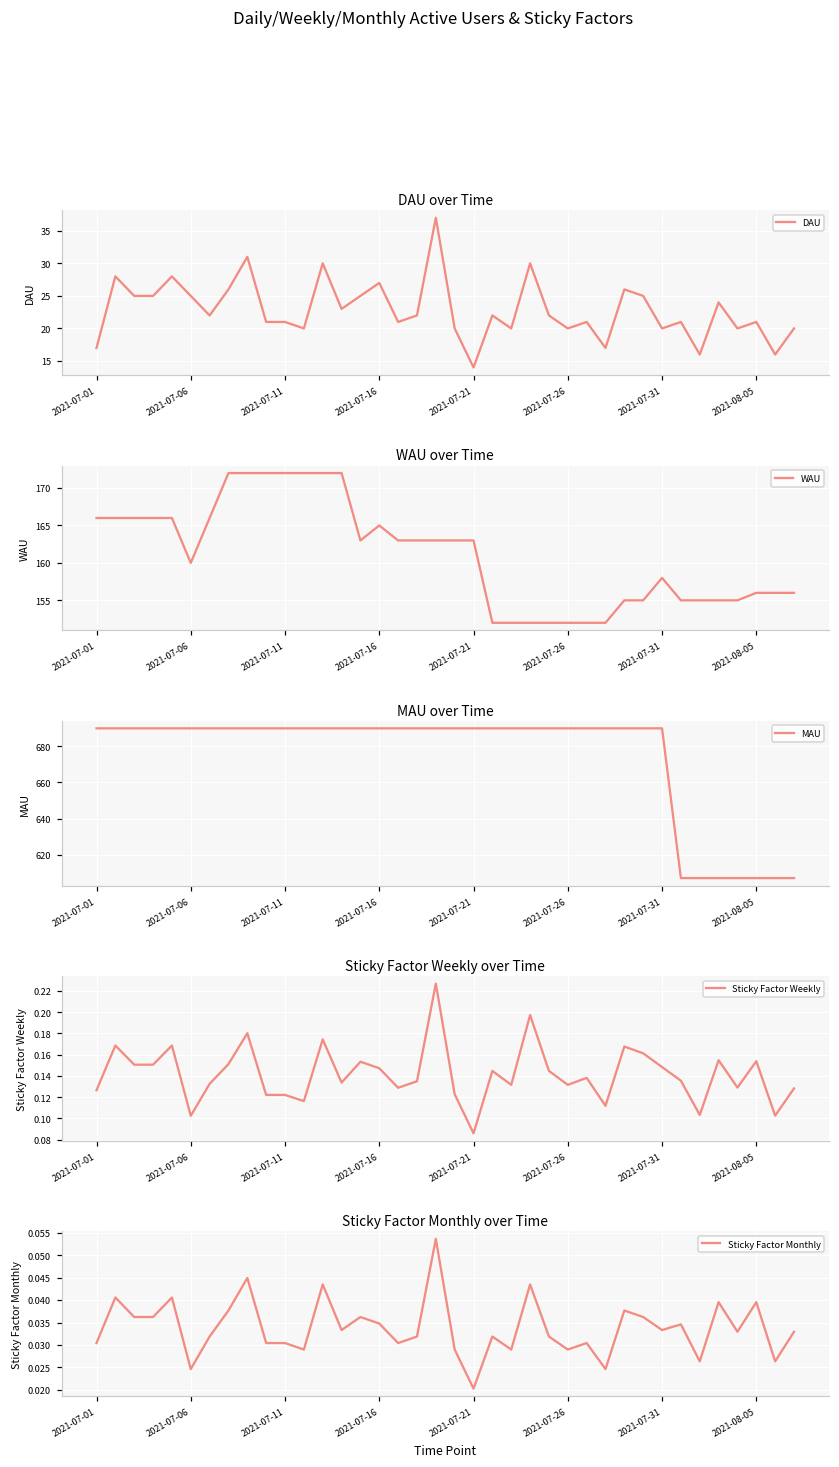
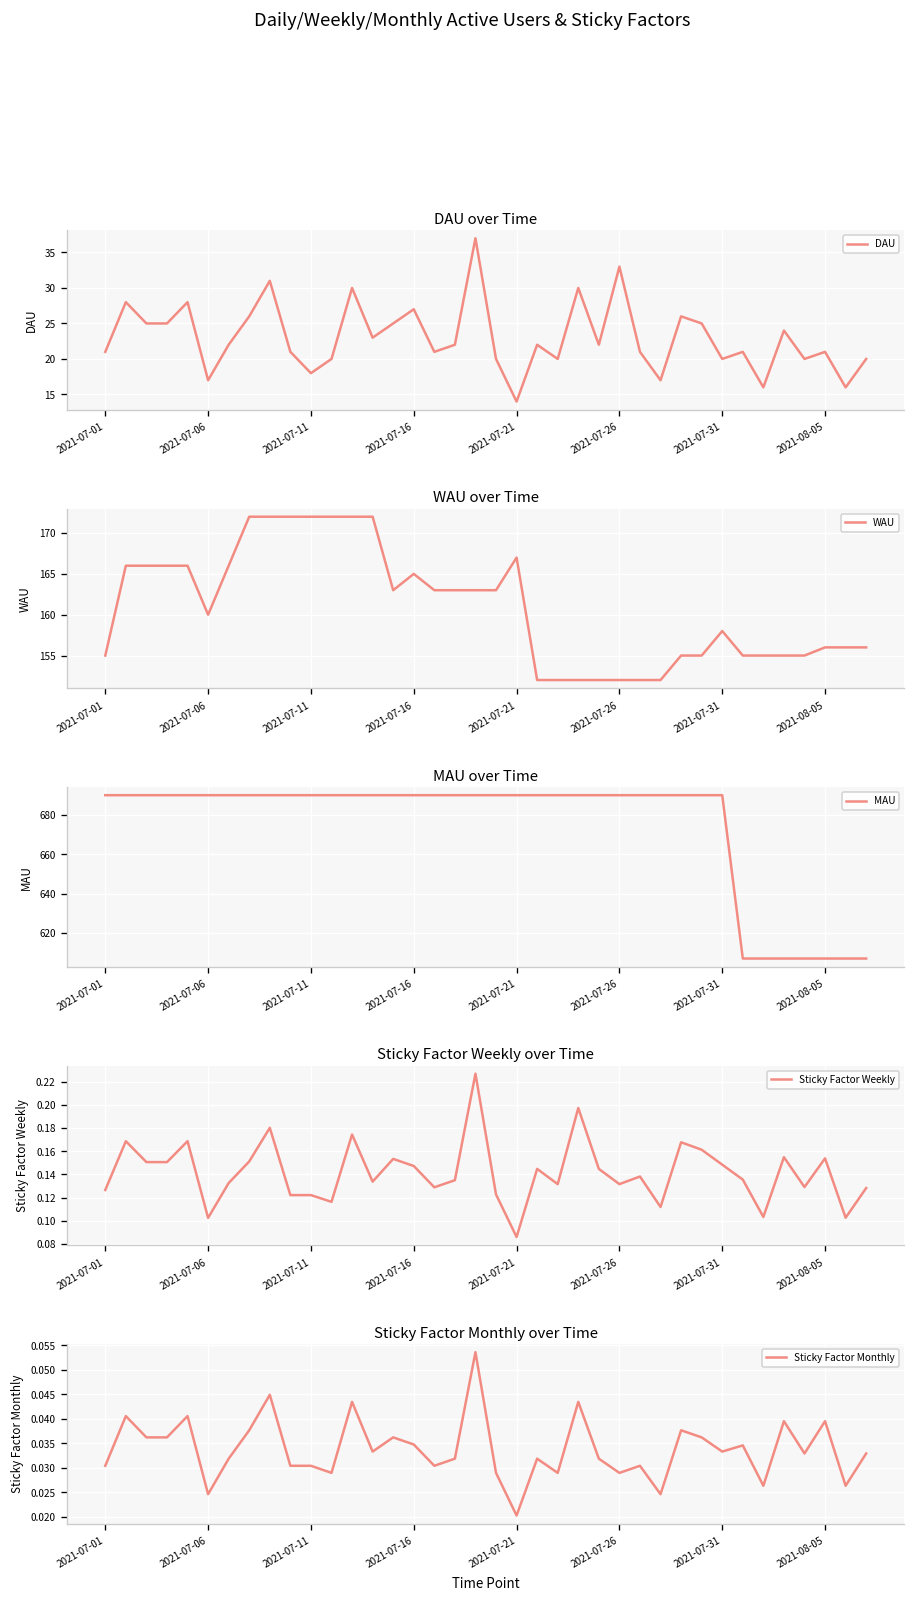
DAU over Time, 2021-07-01: 17 -> 21
DAU over Time, 2021-07-06: 25 -> 17
DAU over Time, 2021-07-11: 21 -> 18
DAU over Time, 2021-07-26: 20 -> 33
WAU over Time, 2021-07-01: 166 -> 155
WAU over Time, 2021-07-21: 163 -> 167
